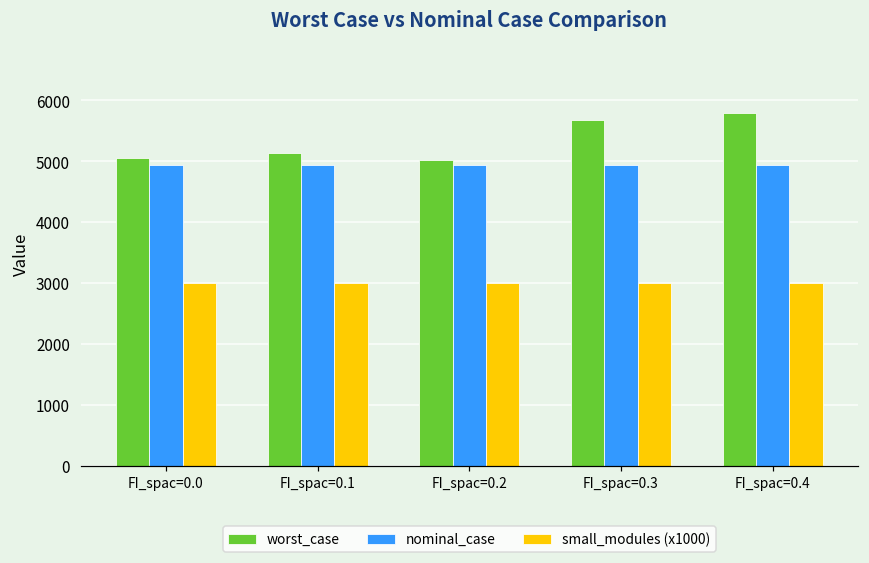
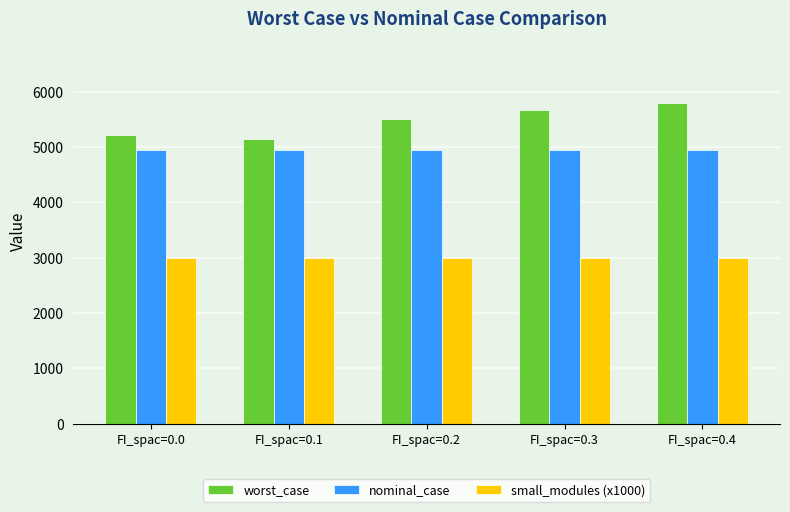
worst_case, FI_spac=0.0: 5100 -> 5200
worst_case, FI_spac=0.2: 5000 -> 5500
